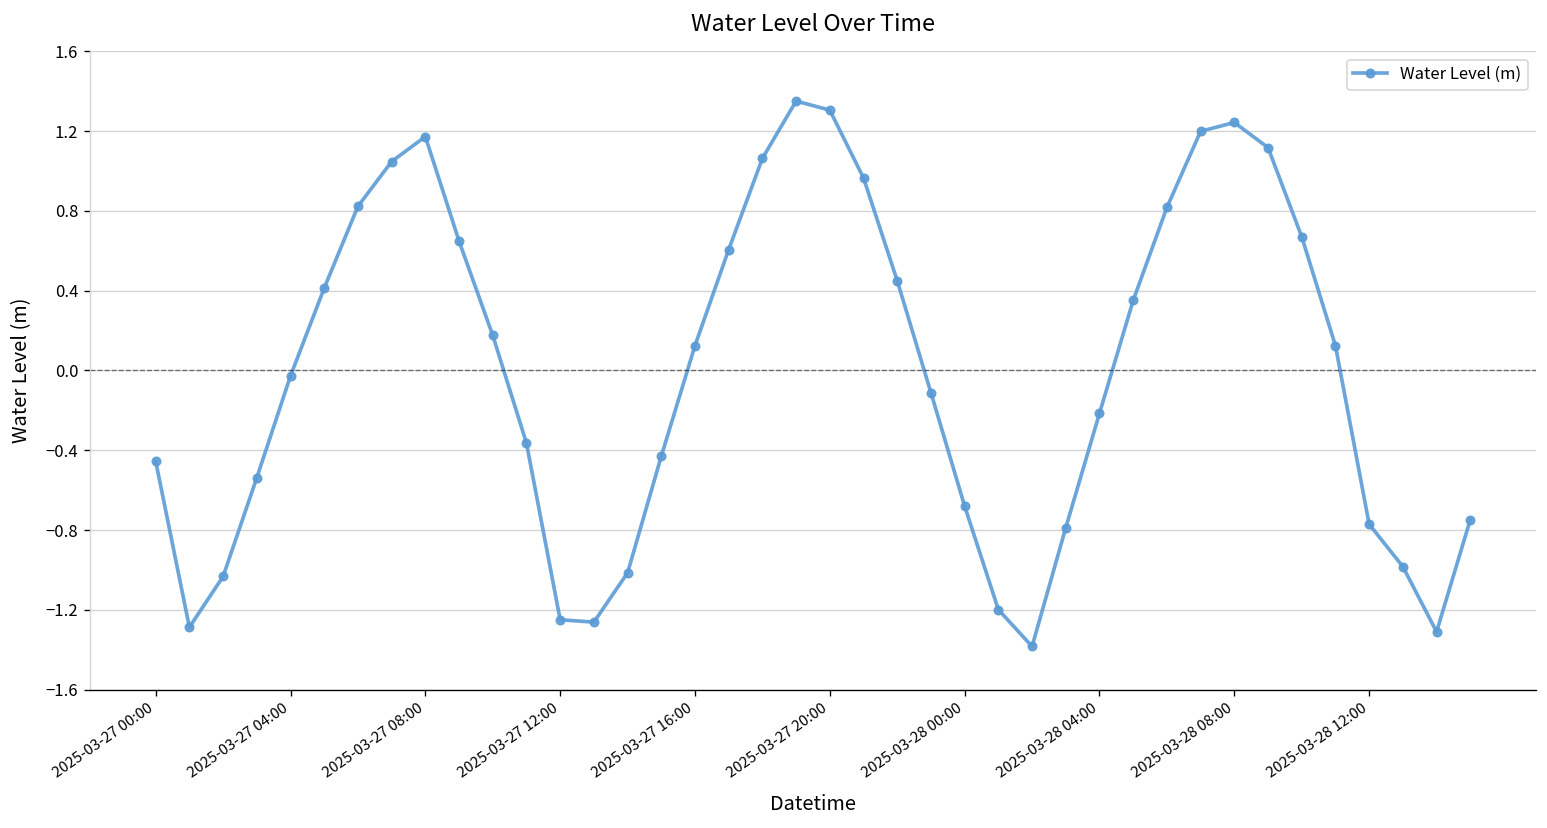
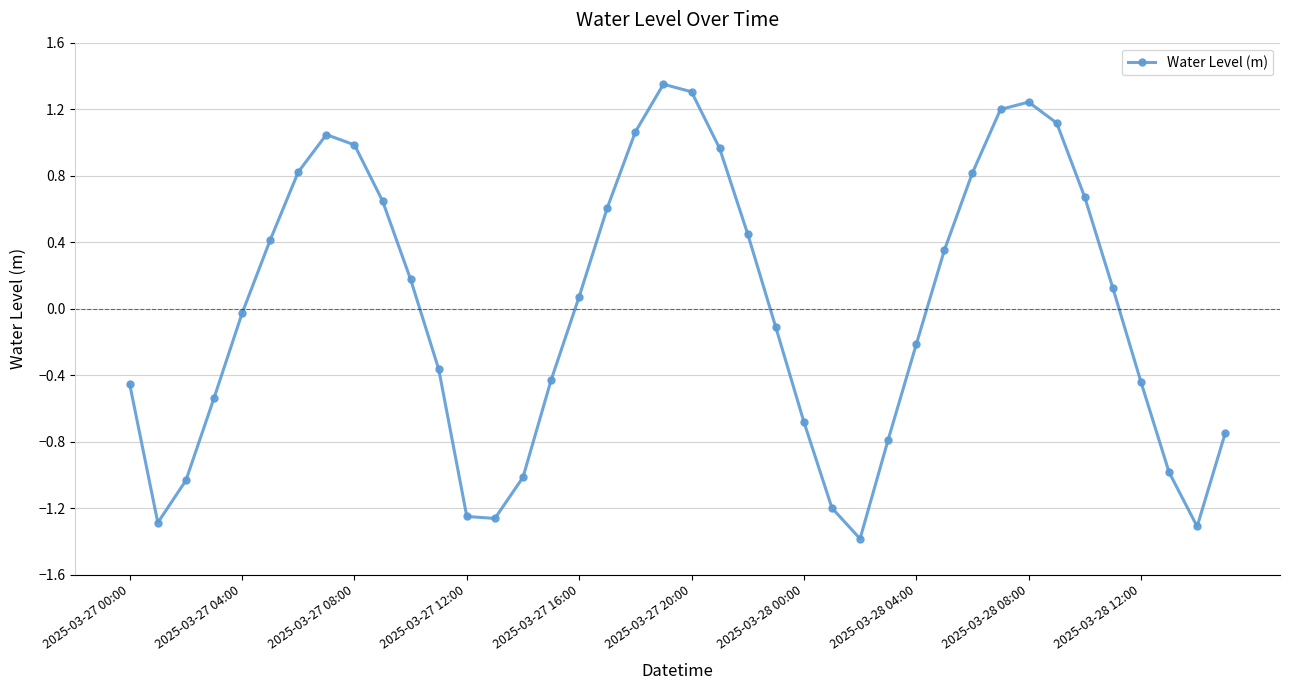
2025-03-27 08:00: 1.17 -> 0.99
2025-03-27 16:00: 0.12 -> 0.07
2025-03-28 12:00: -0.77 -> -0.44
